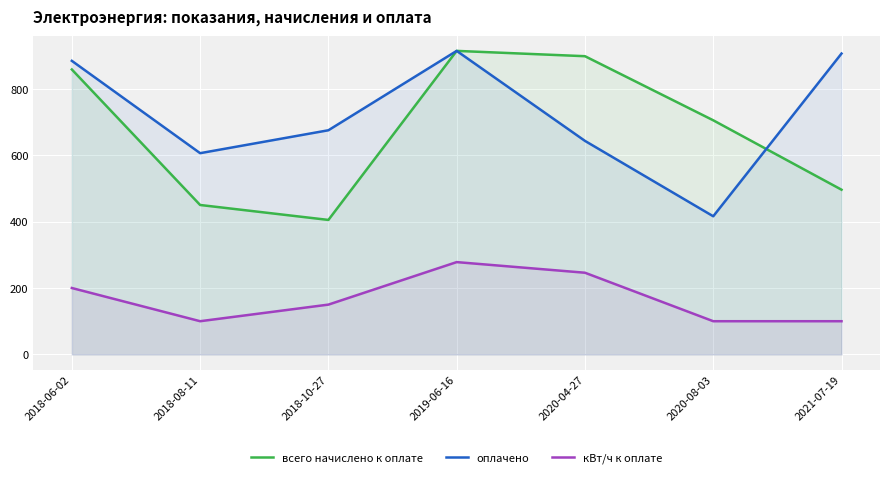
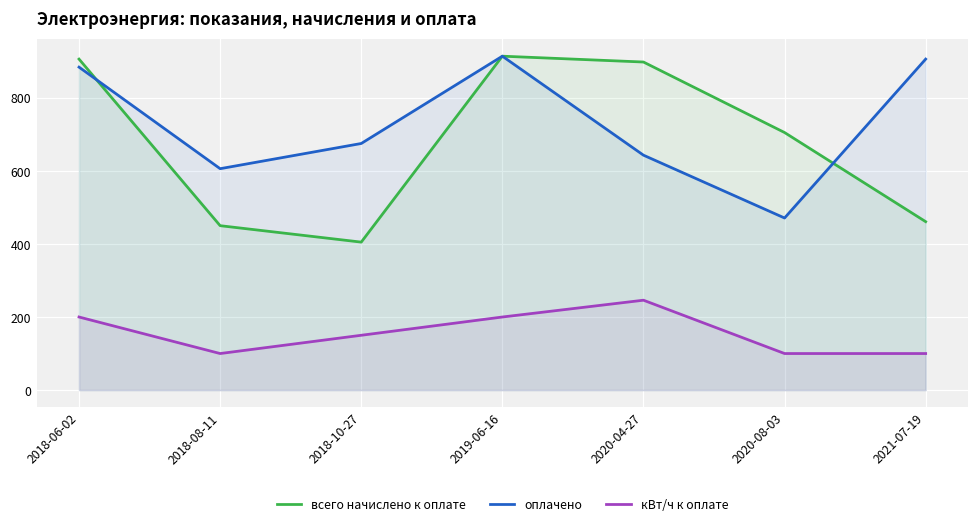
всего начислено к оплате, 2018-06-02: 860 -> 910
кВт/ч к оплате, 2019-06-16: 280 -> 200
оплачено, 2020-08-03: 420 -> 470
всего начислено к оплате, 2021-07-19: 500 -> 460
